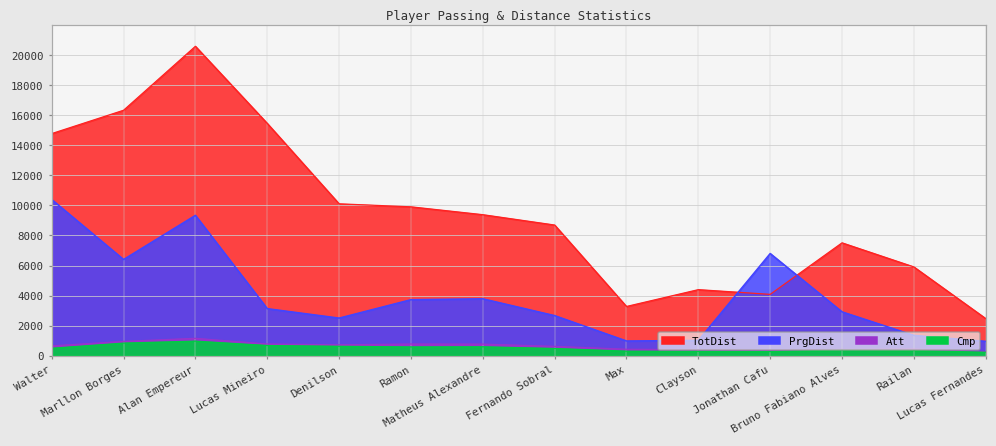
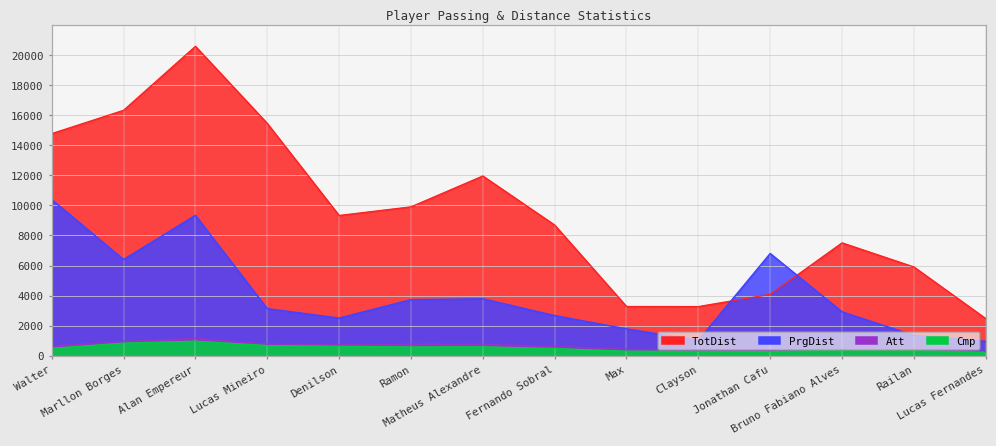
TotDist, Denilson: 10100 -> 9300
TotDist, Matheus Alexandre: 9400 -> 12000
PrgDist, Max: 1000 -> 1800
TotDist, Clayson: 4400 -> 3300
